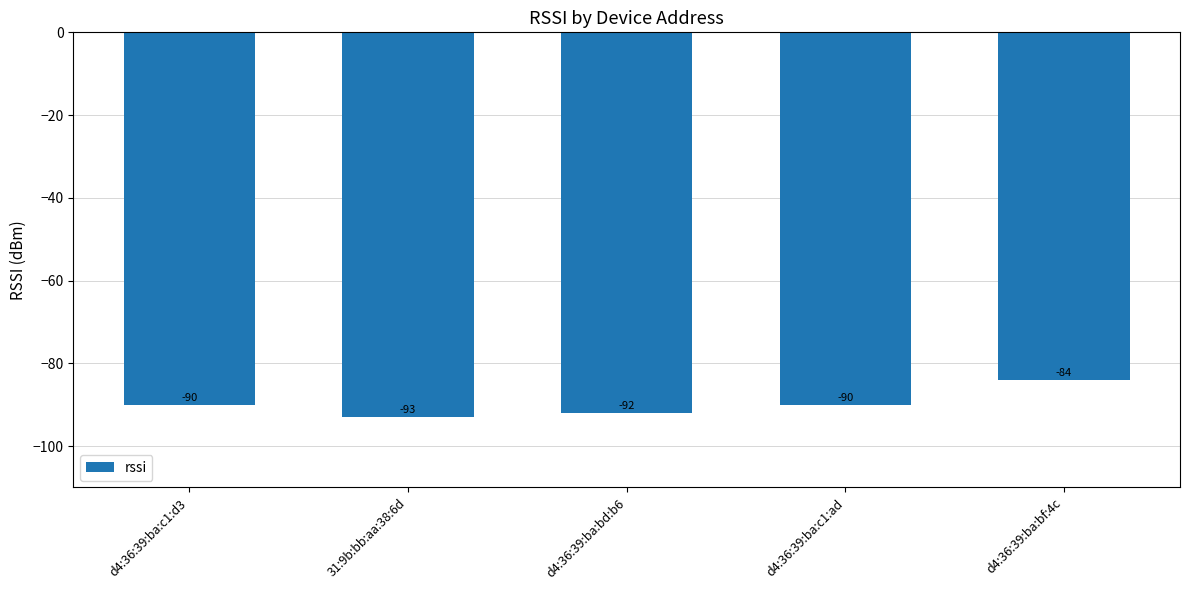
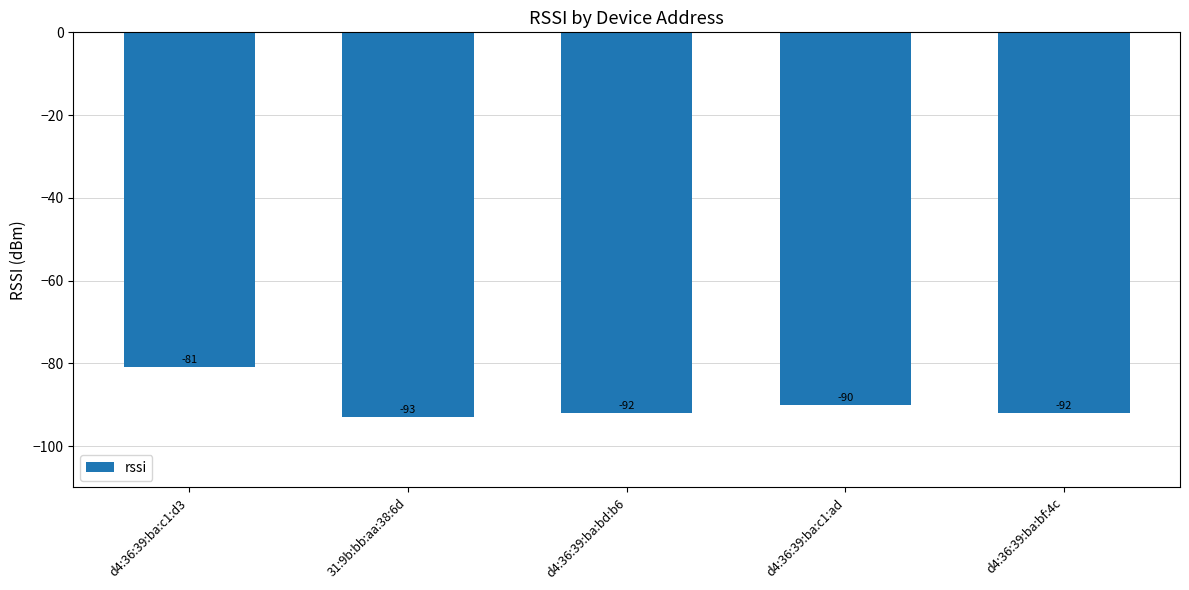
d4:36:39:ba:c1:d3: -90 -> -81
d4:36:39:ba:bf:4c: -84 -> -92
